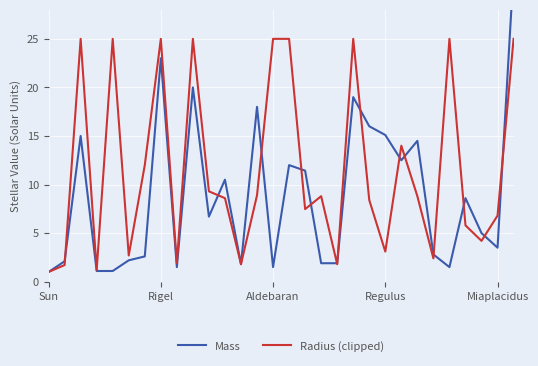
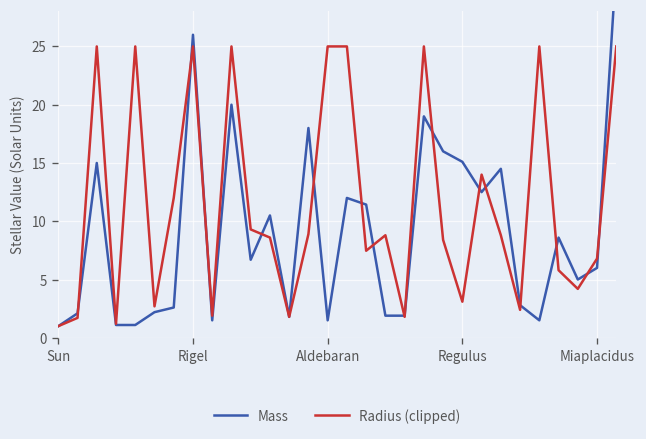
Mass, Rigel: 23 -> 26
Mass, Miaplacidus: 4 -> 6
